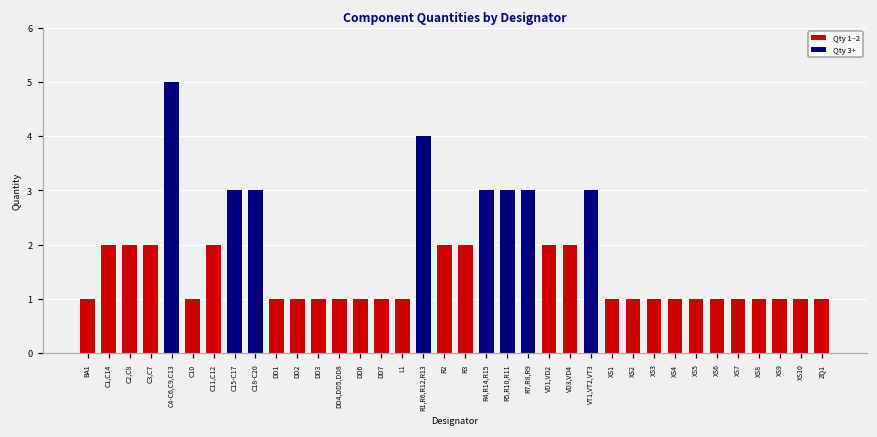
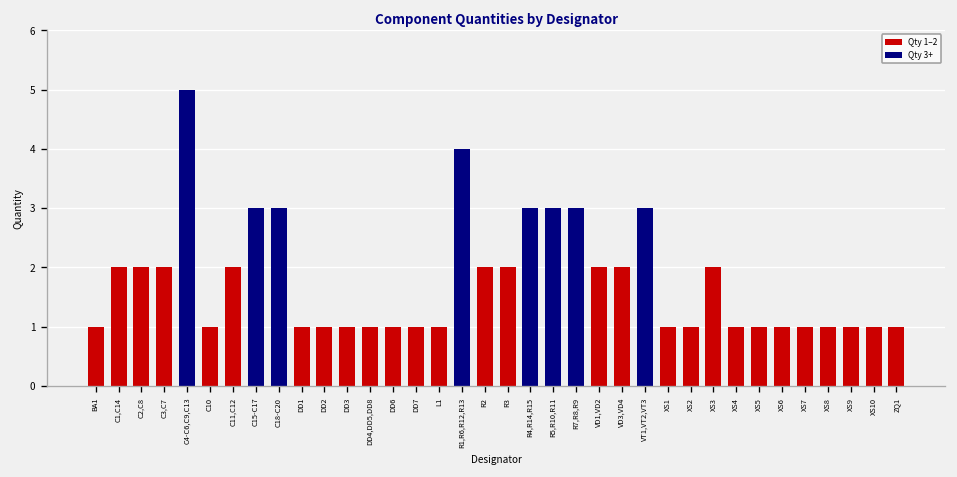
XS3: 1 -> 2
